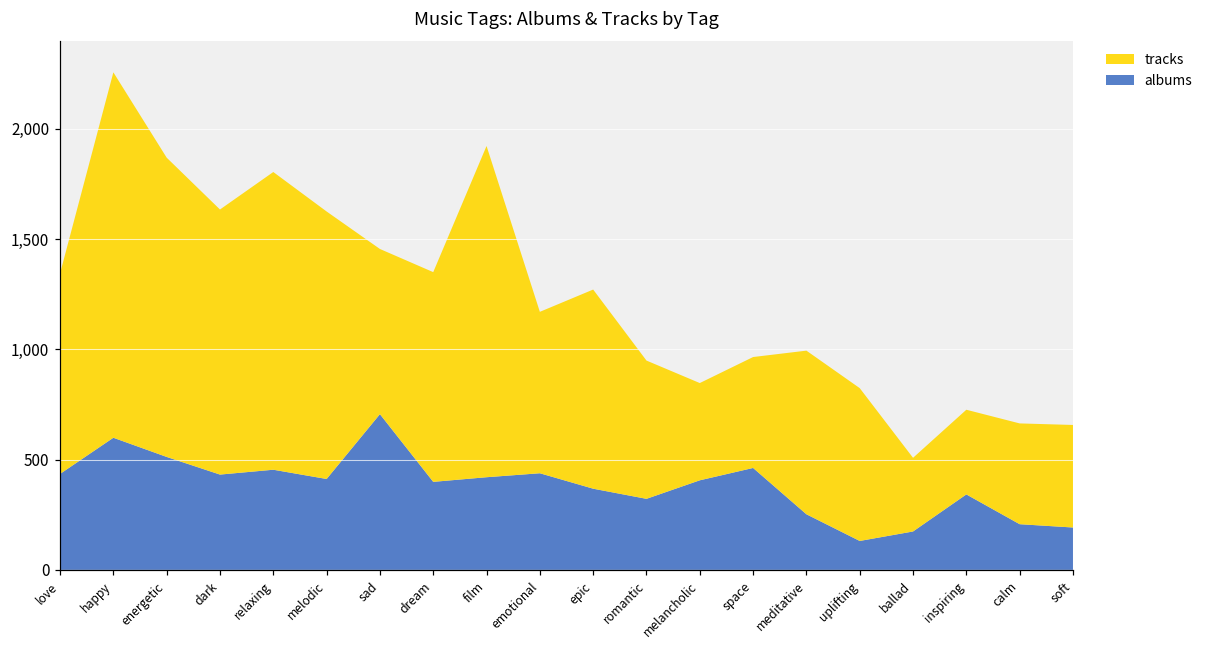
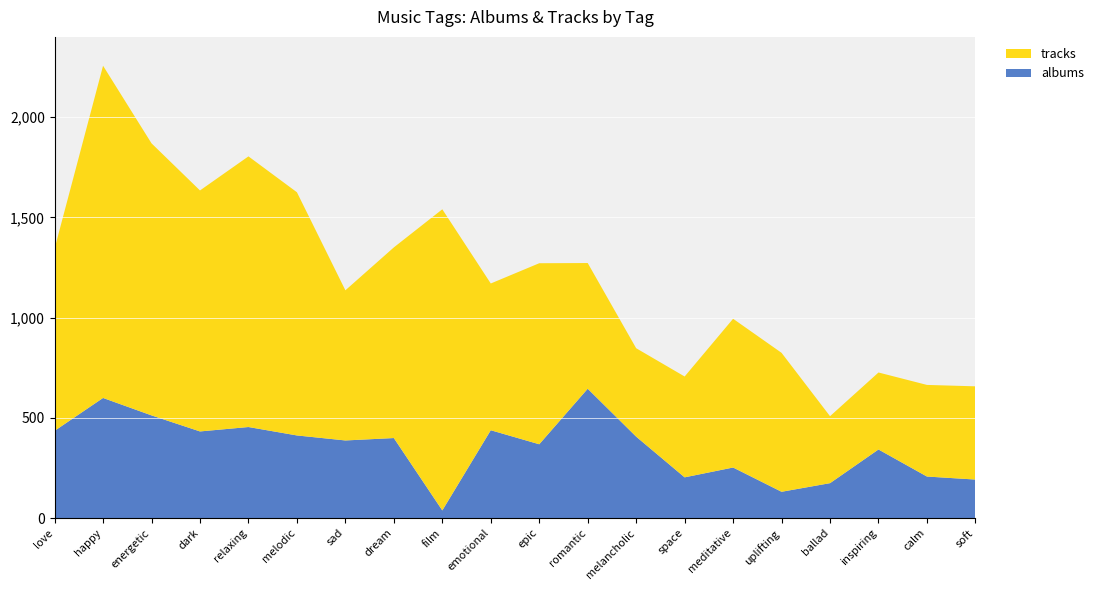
albums, sad: 710 -> 390
albums, film: 420 -> 40
albums, romantic: 320 -> 650
albums, space: 460 -> 200
